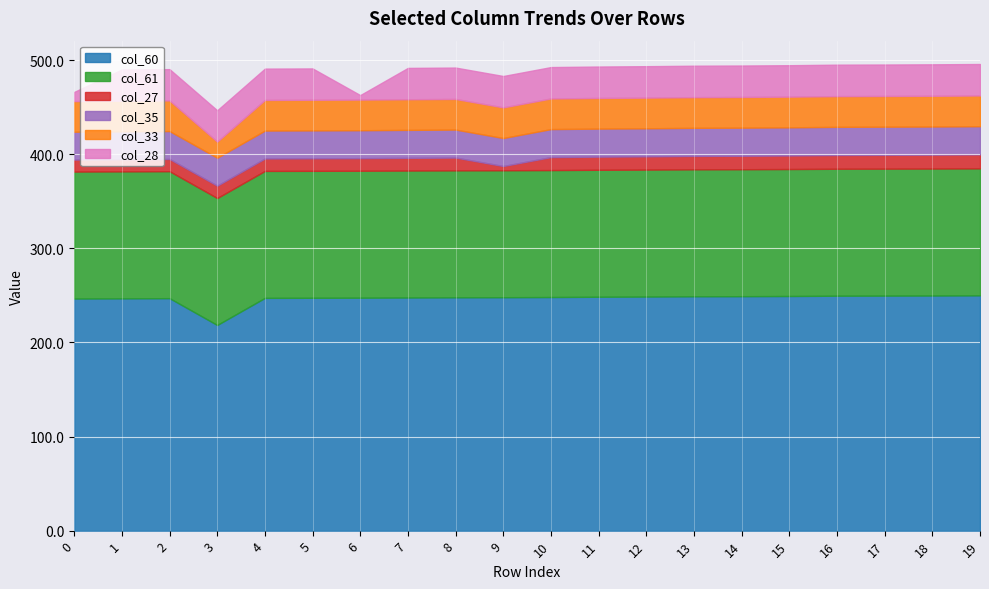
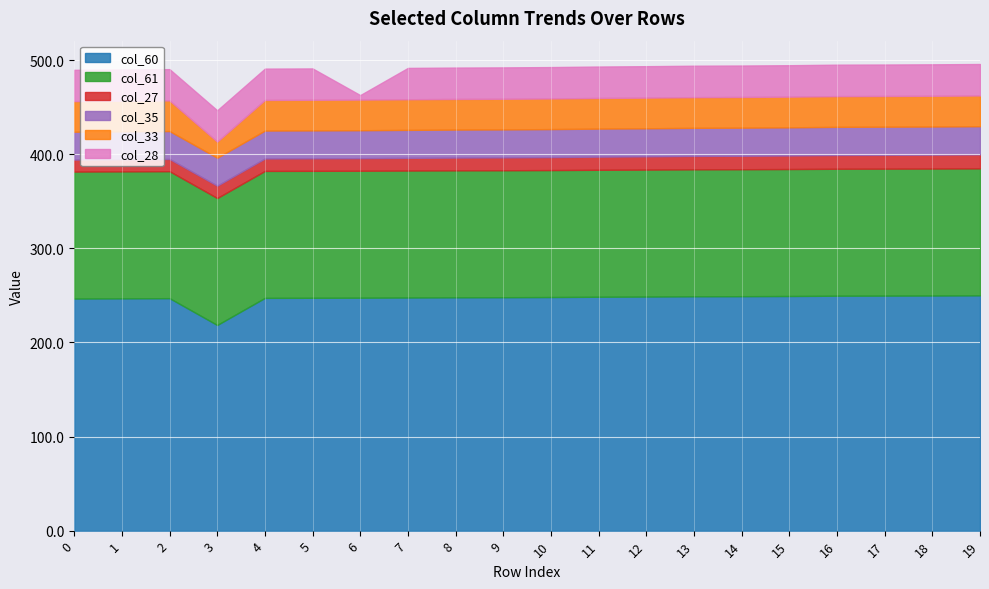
col_28, 0: 10 -> 30
col_27, 9: 0 -> 10
